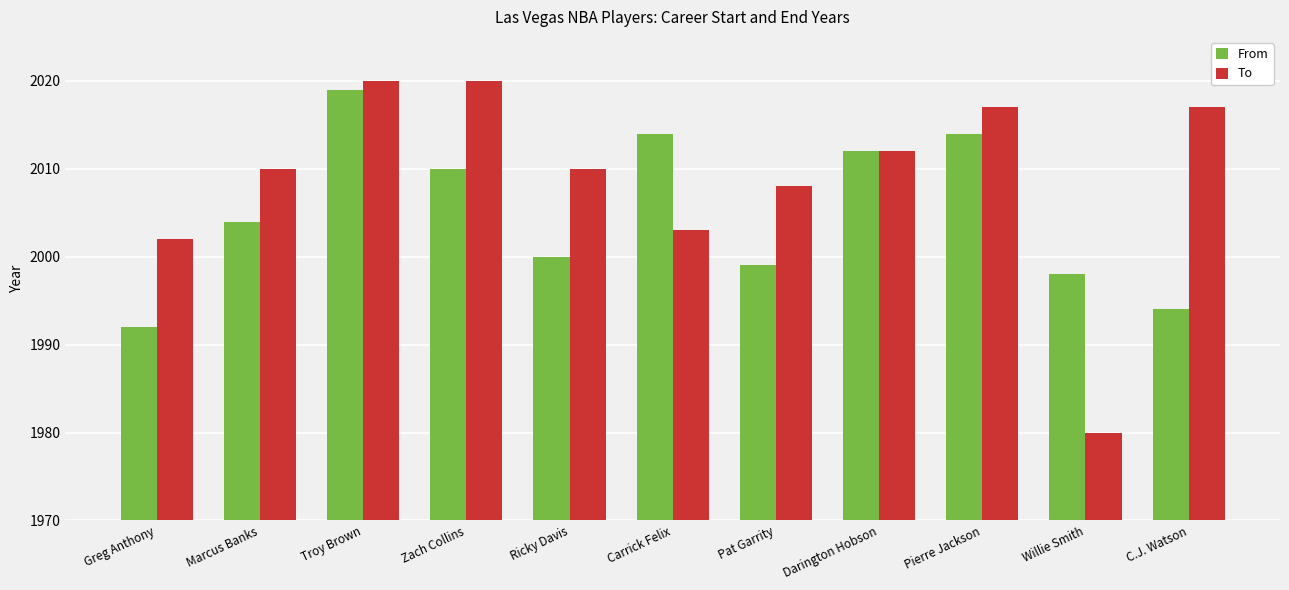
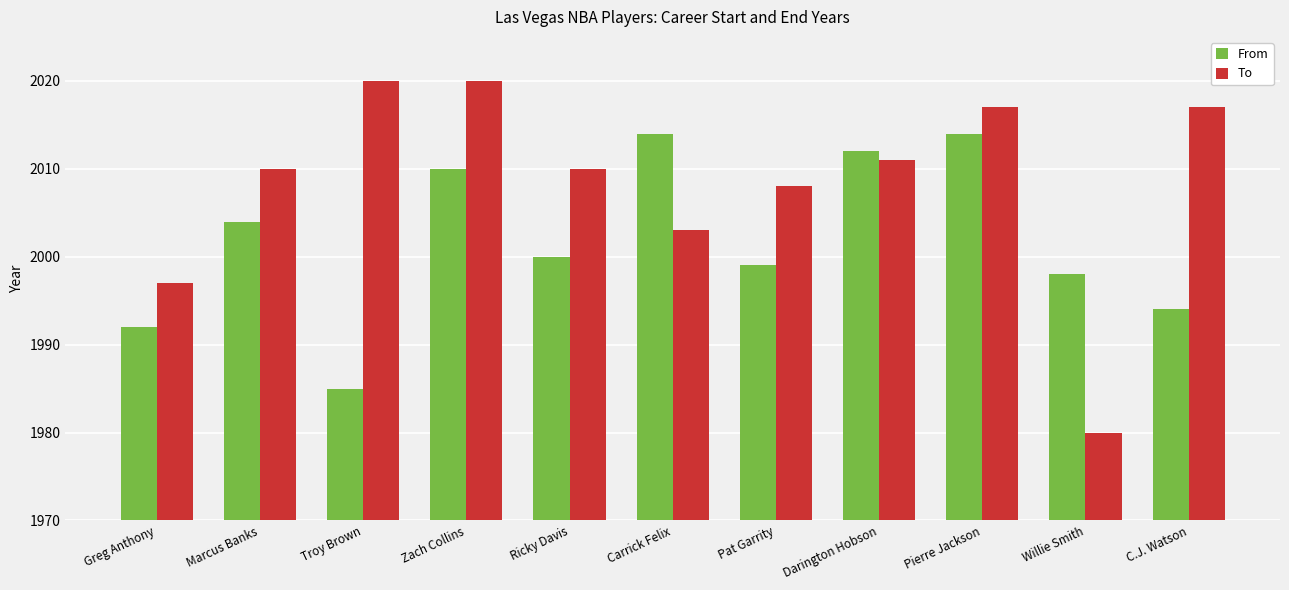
To, Greg Anthony: 2002 -> 1997
From, Troy Brown: 2019 -> 1985
To, Darington Hobson: 2012 -> 2011
